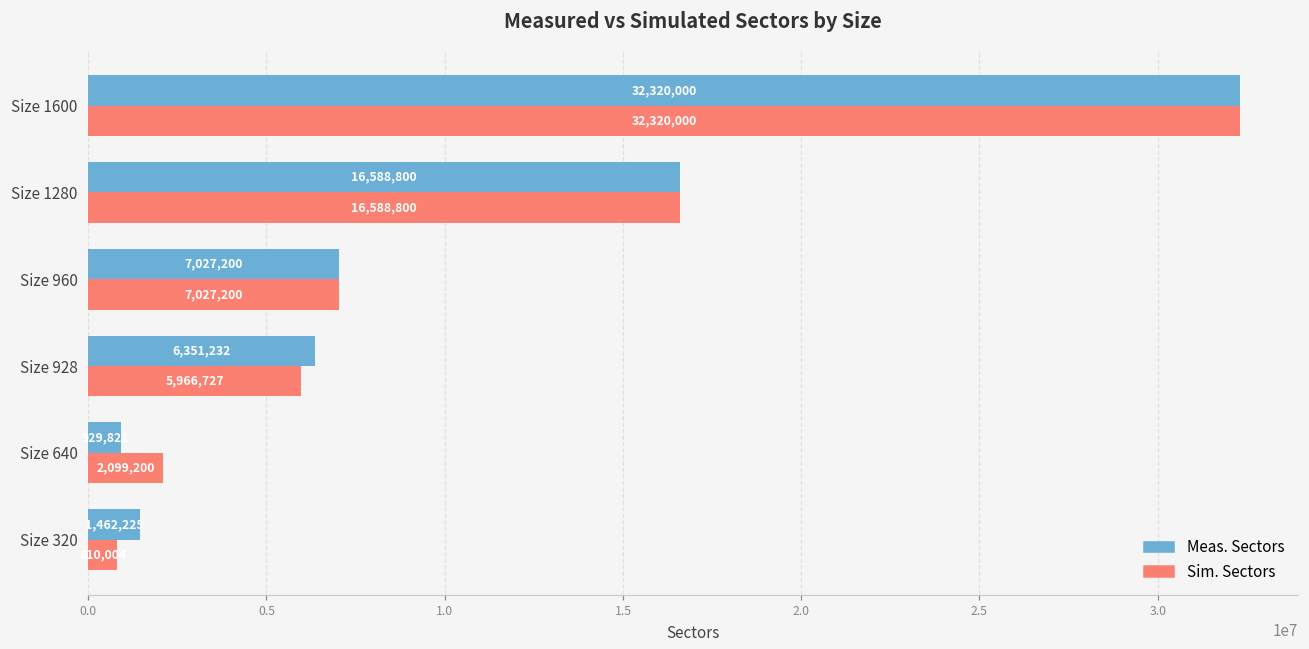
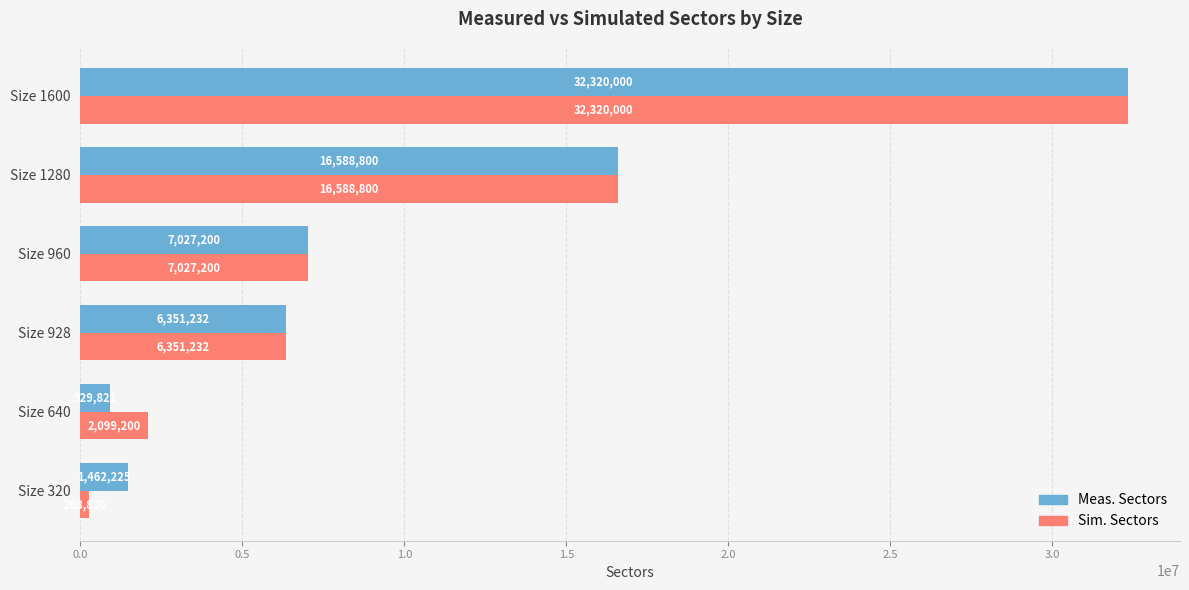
Sim. Sectors, Size 928: 5,966,727 -> 6,351,232
Sim. Sectors, Size 320: 800000 -> 300000
